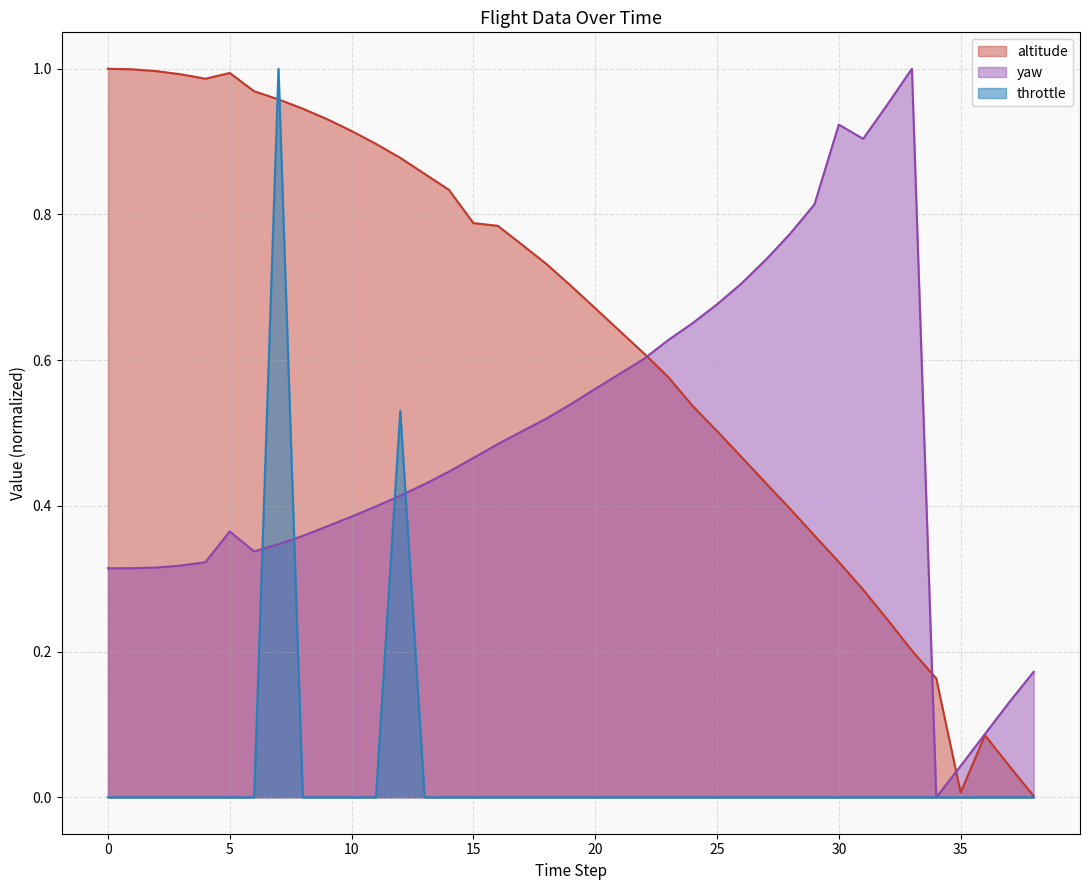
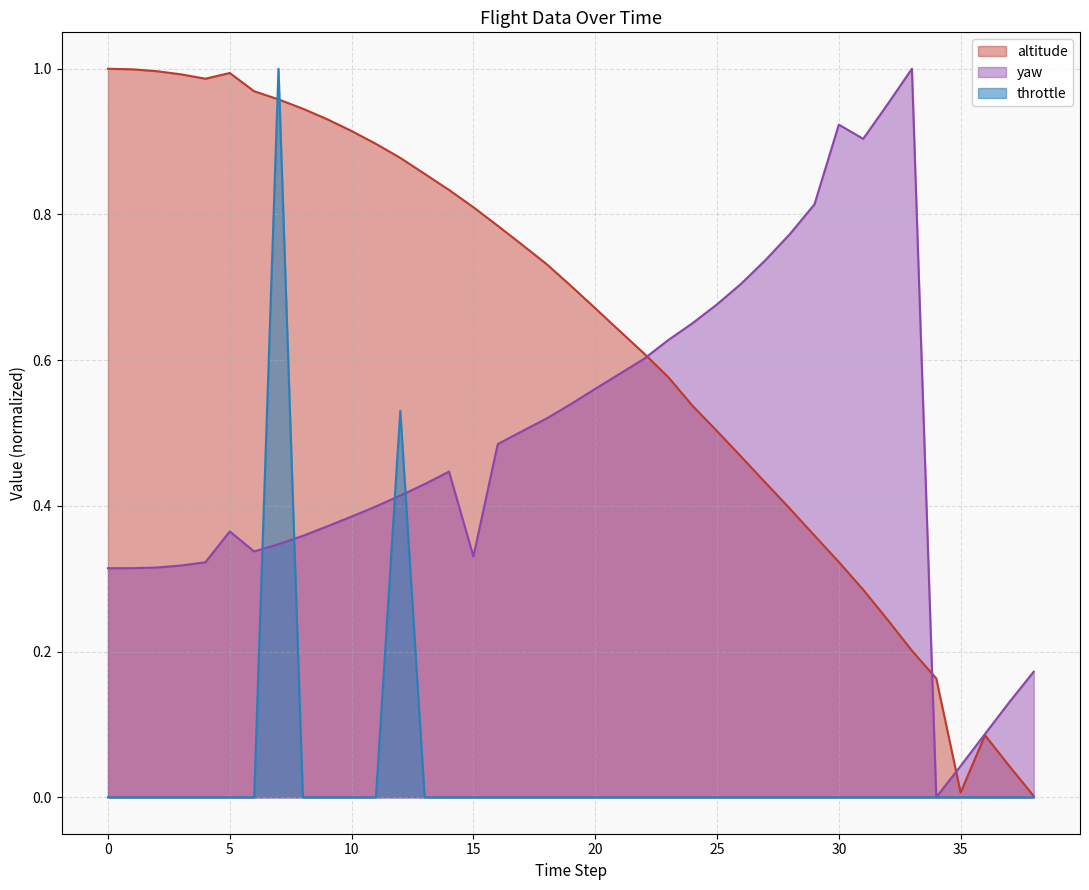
altitude, 15: 0.79 -> 0.81
yaw, 15: 0.47 -> 0.33
